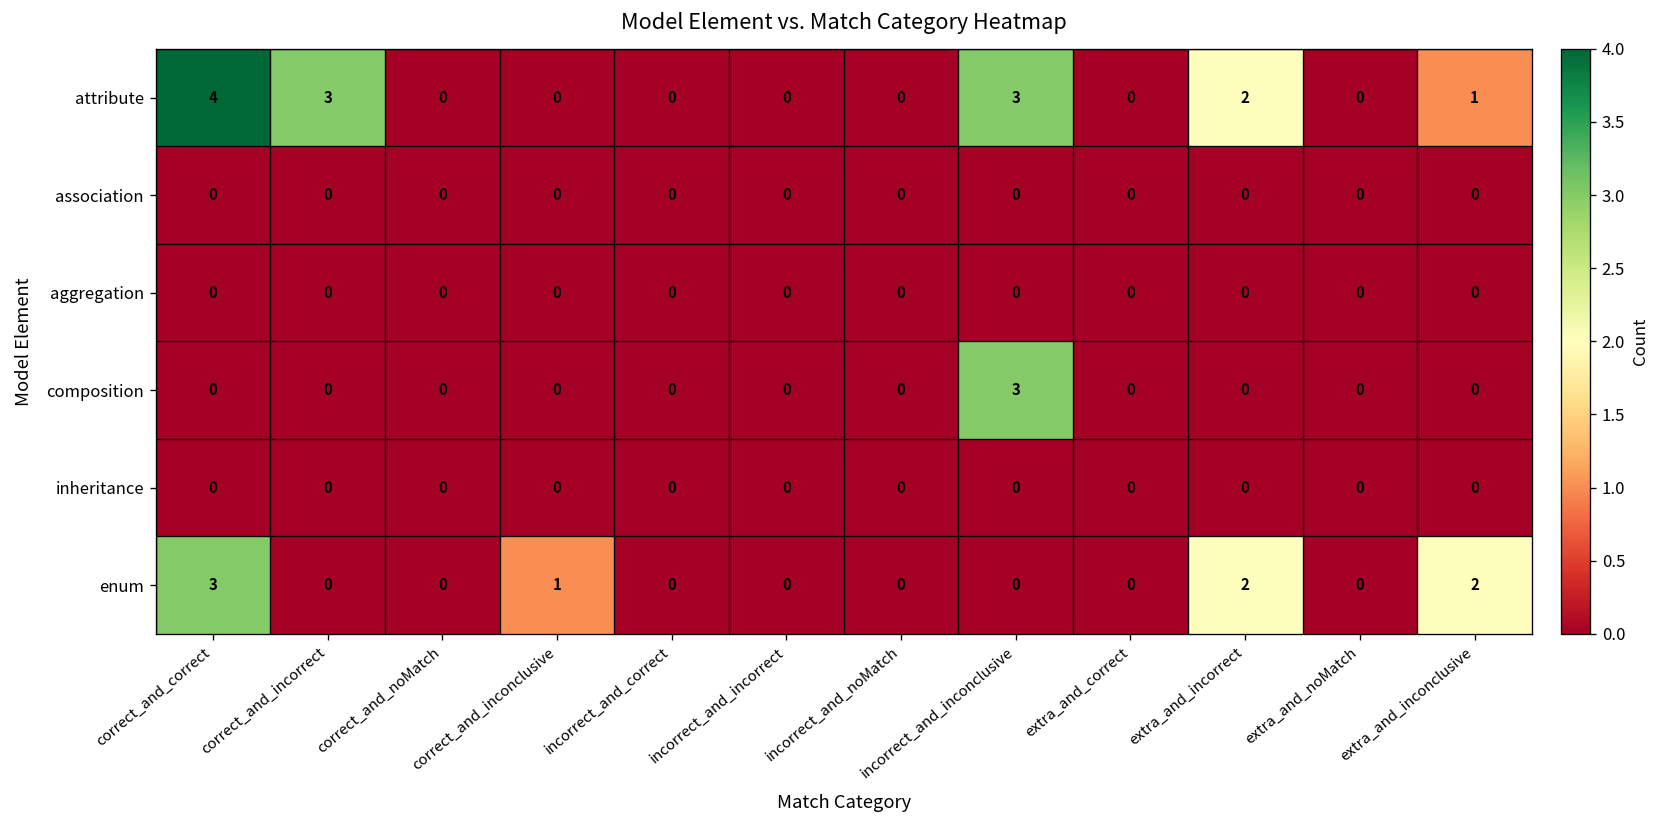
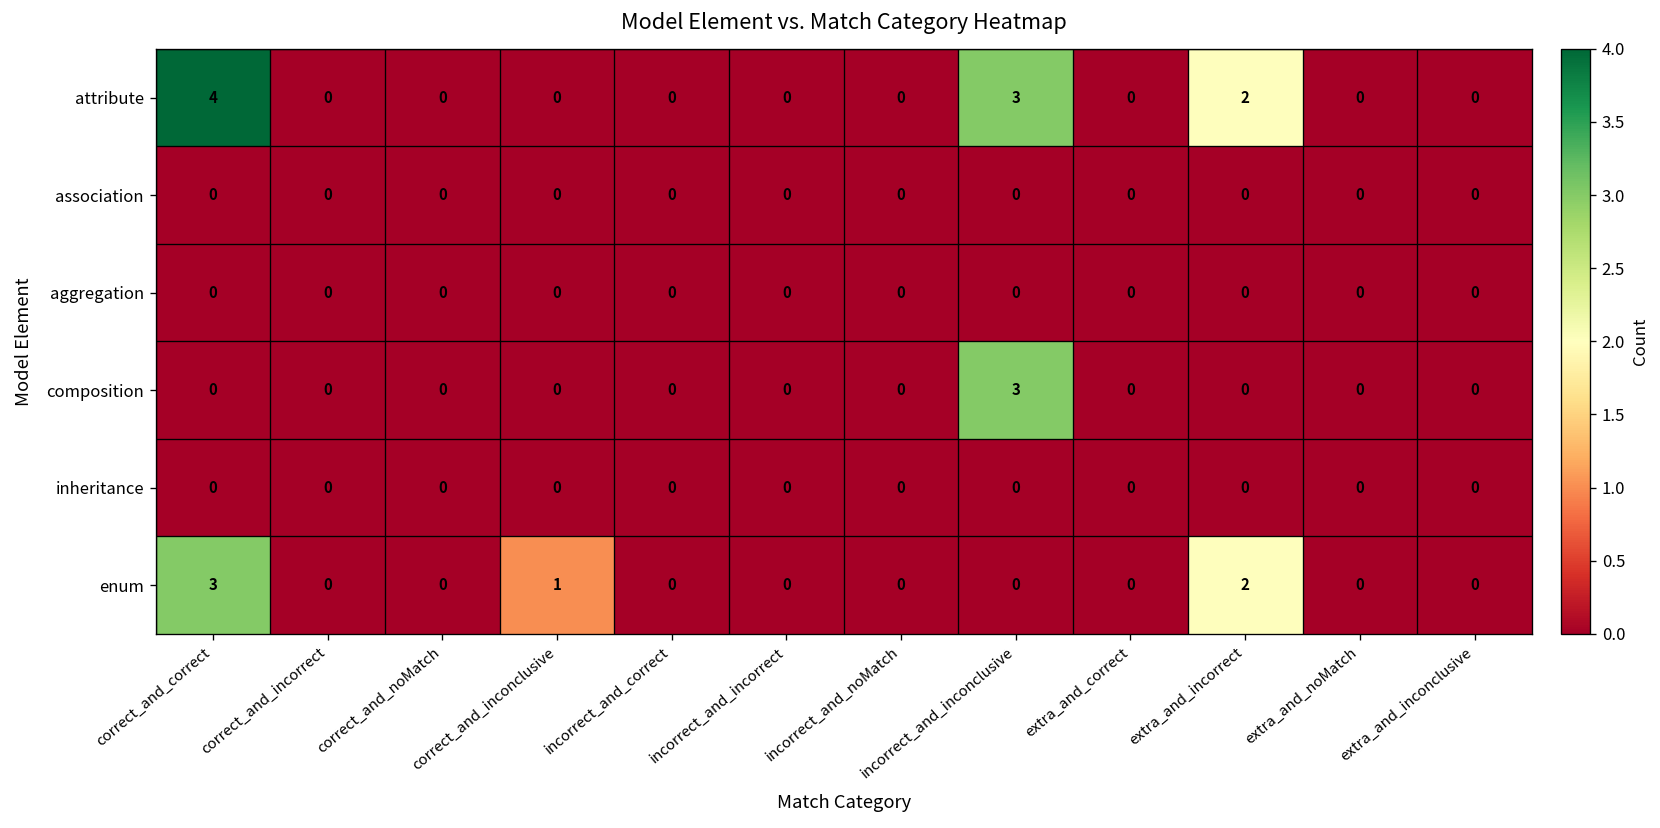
attribute, correct_and_incorrect: 3 -> 0
attribute, extra_and_inconclusive: 1 -> 0
enum, extra_and_inconclusive: 2 -> 0
